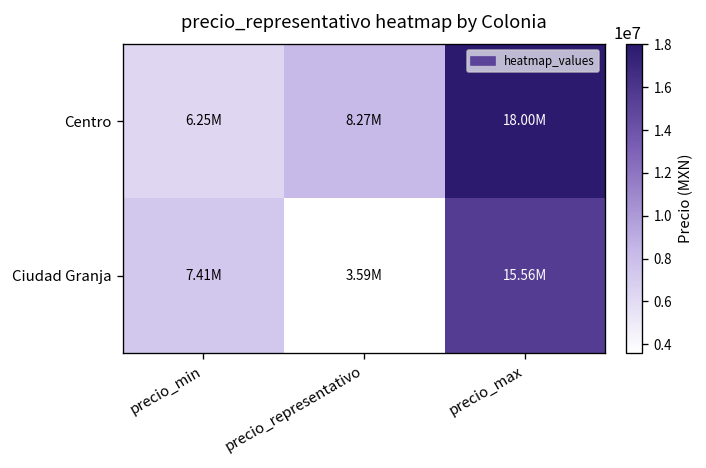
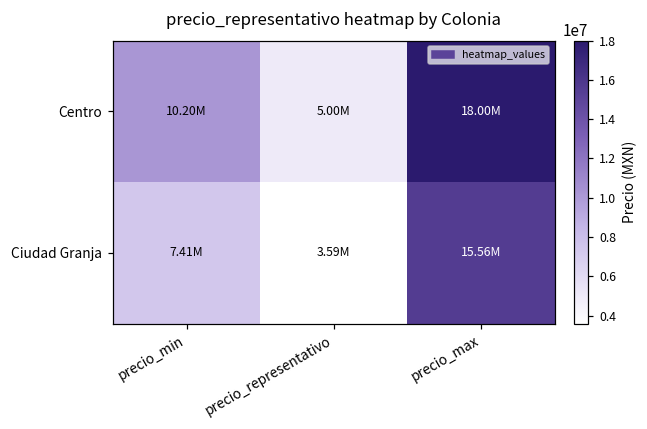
Centro, precio_min: 6.25M -> 10.20M
Centro, precio_representativo: 8.27M -> 5.00M
